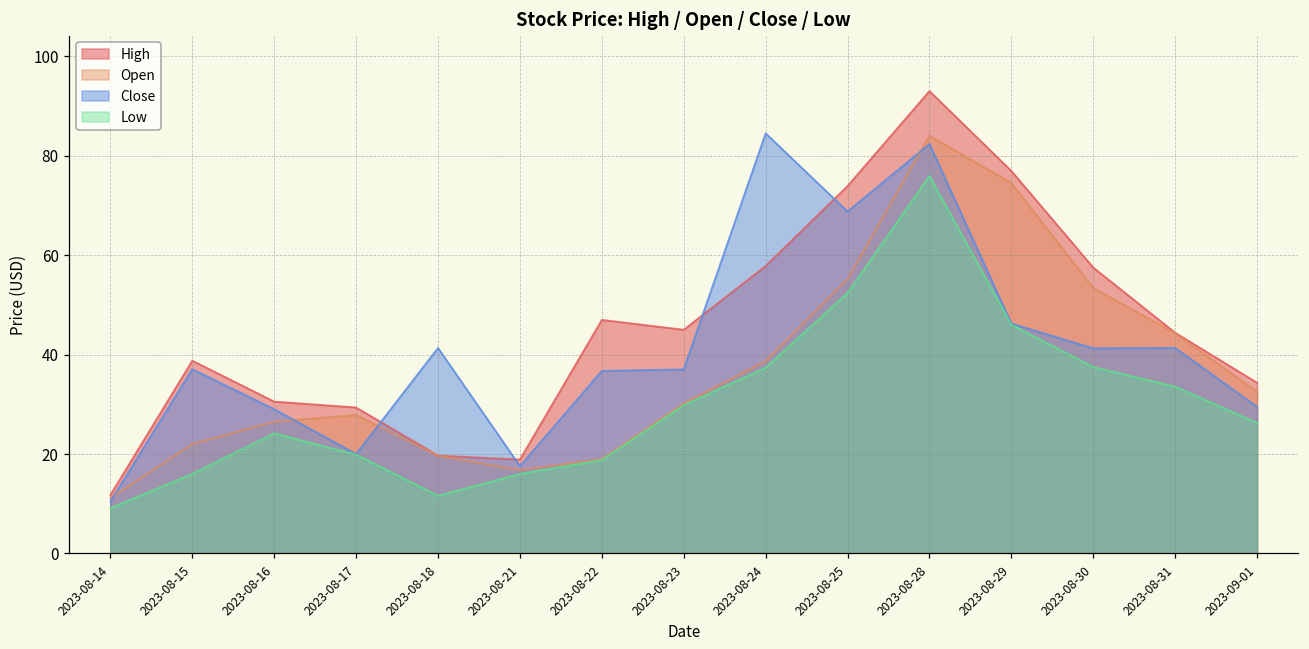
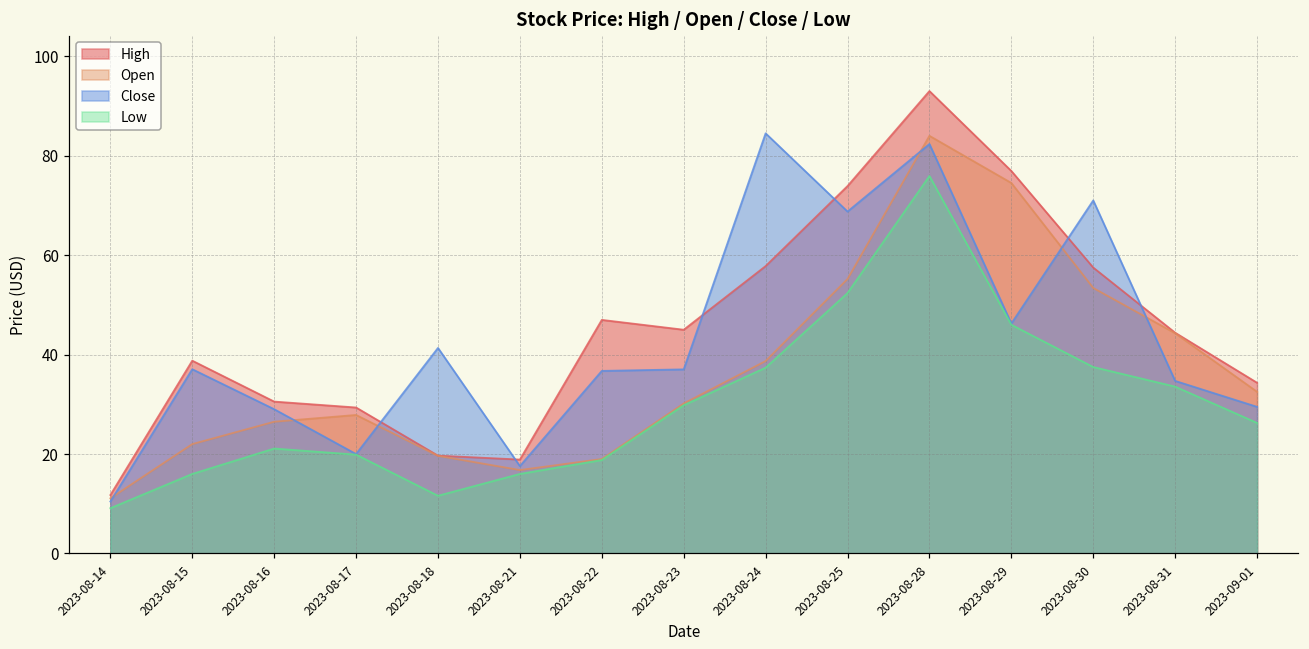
Low, 2023-08-16: 24 -> 21
Close, 2023-08-30: 41 -> 71
Close, 2023-08-31: 41 -> 35
